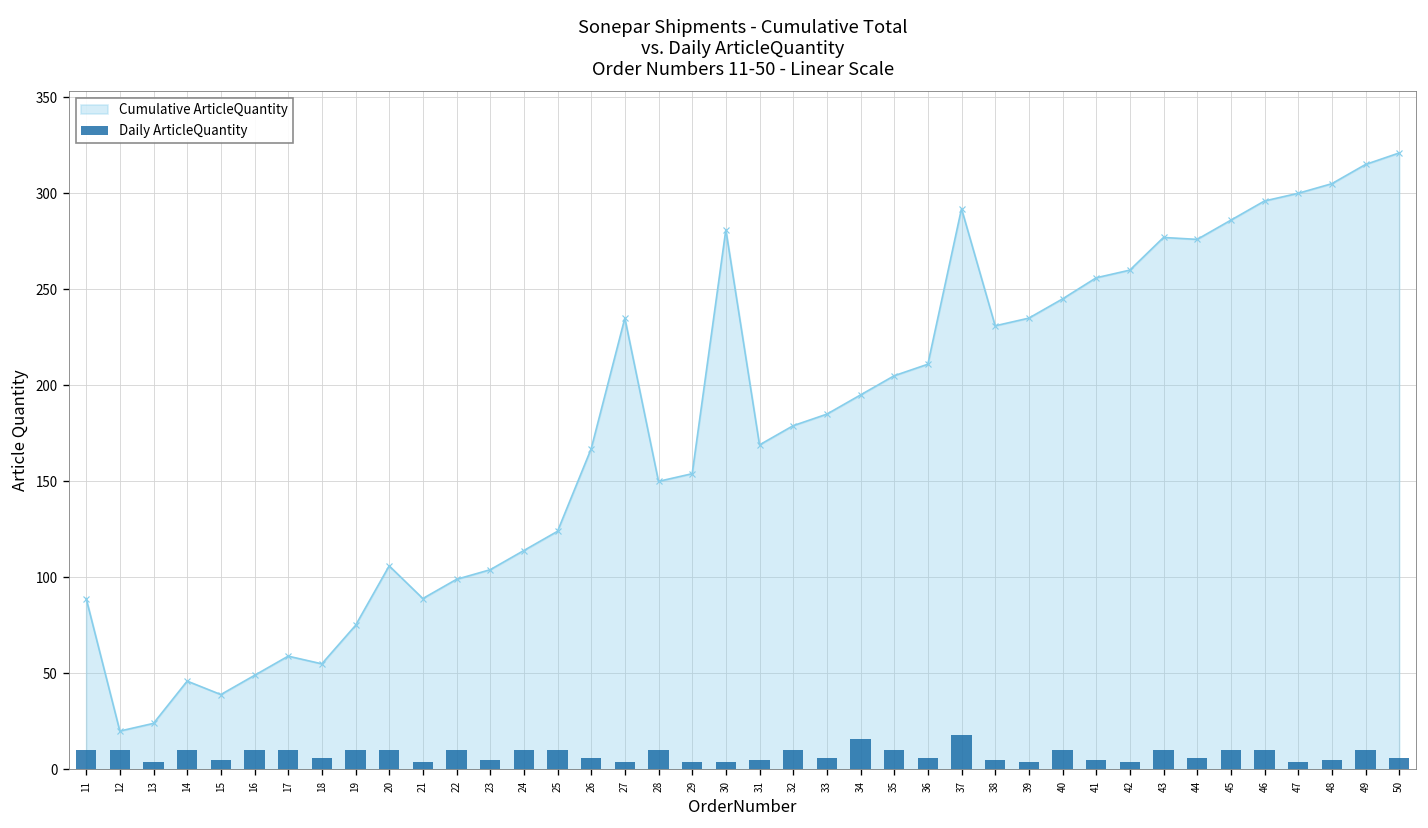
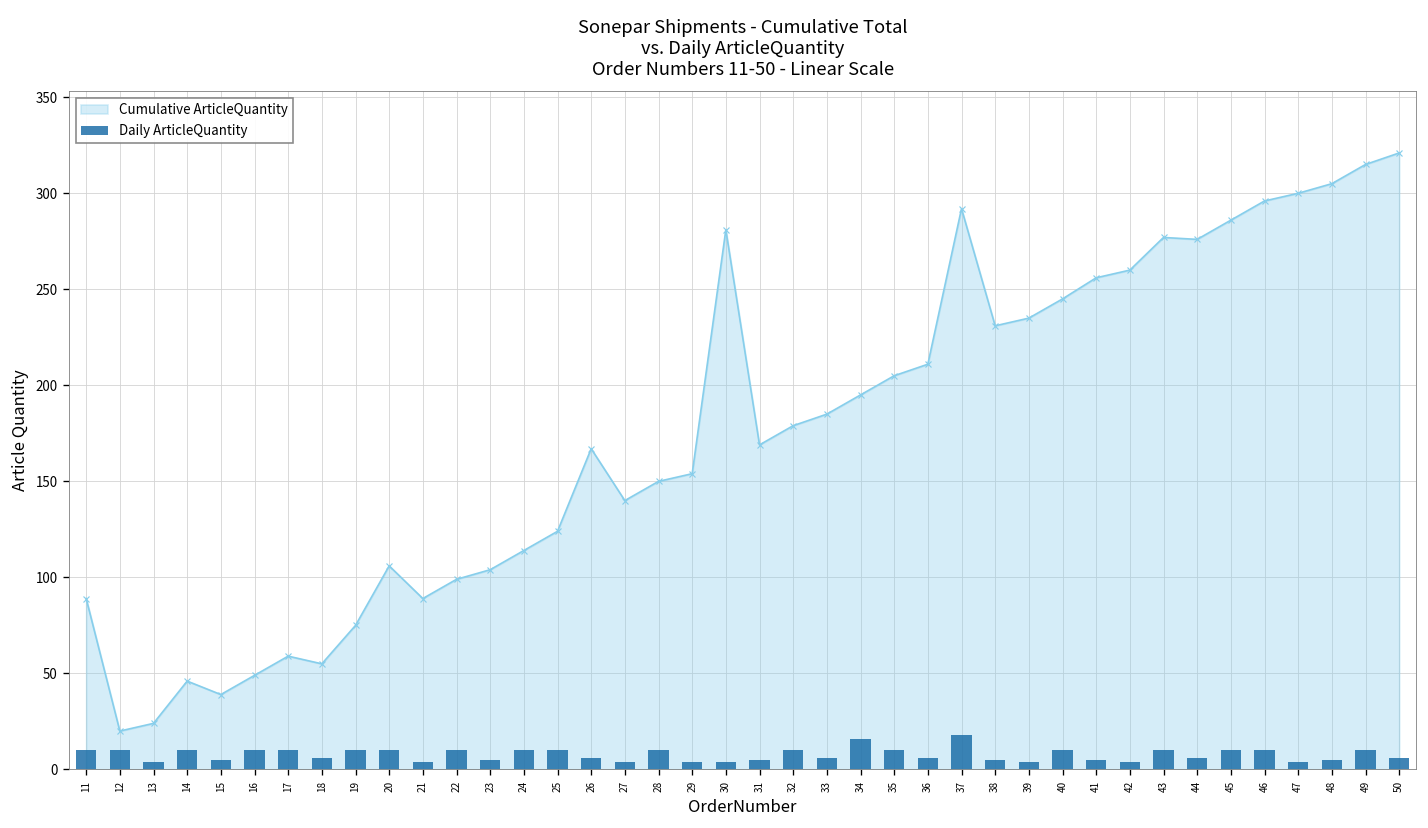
Cumulative ArticleQuantity, 27: 235 -> 140
